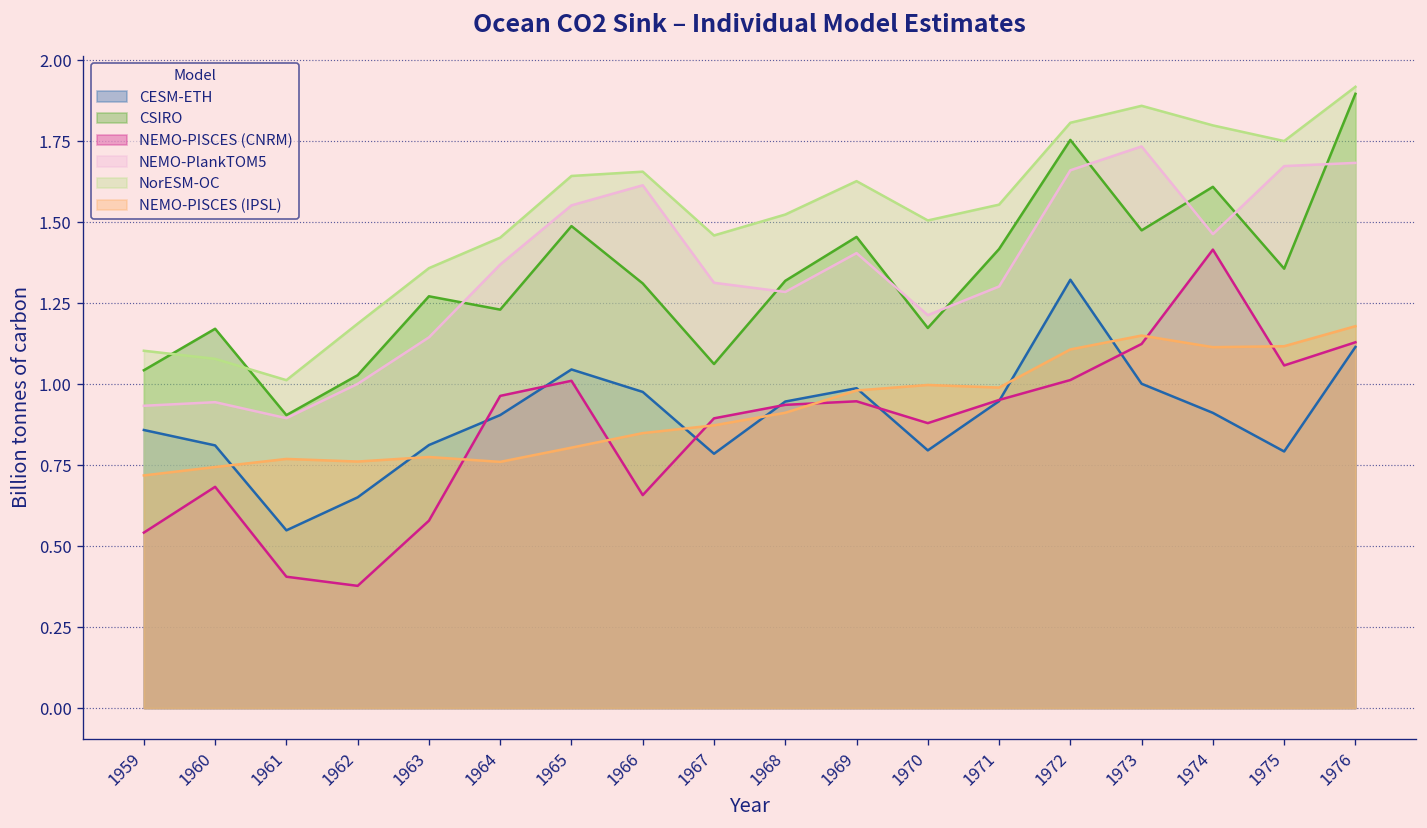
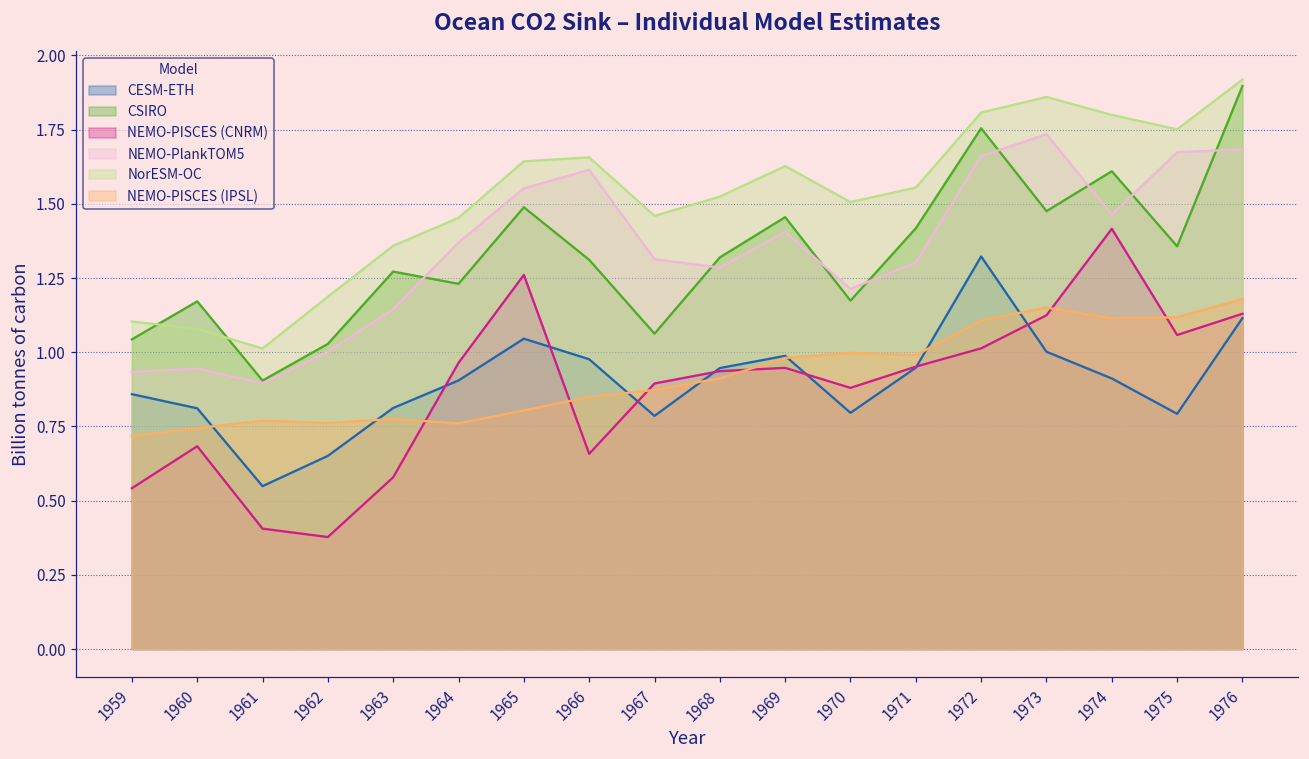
NEMO-PISCES (CNRM), 1965: 1.01 -> 1.26
